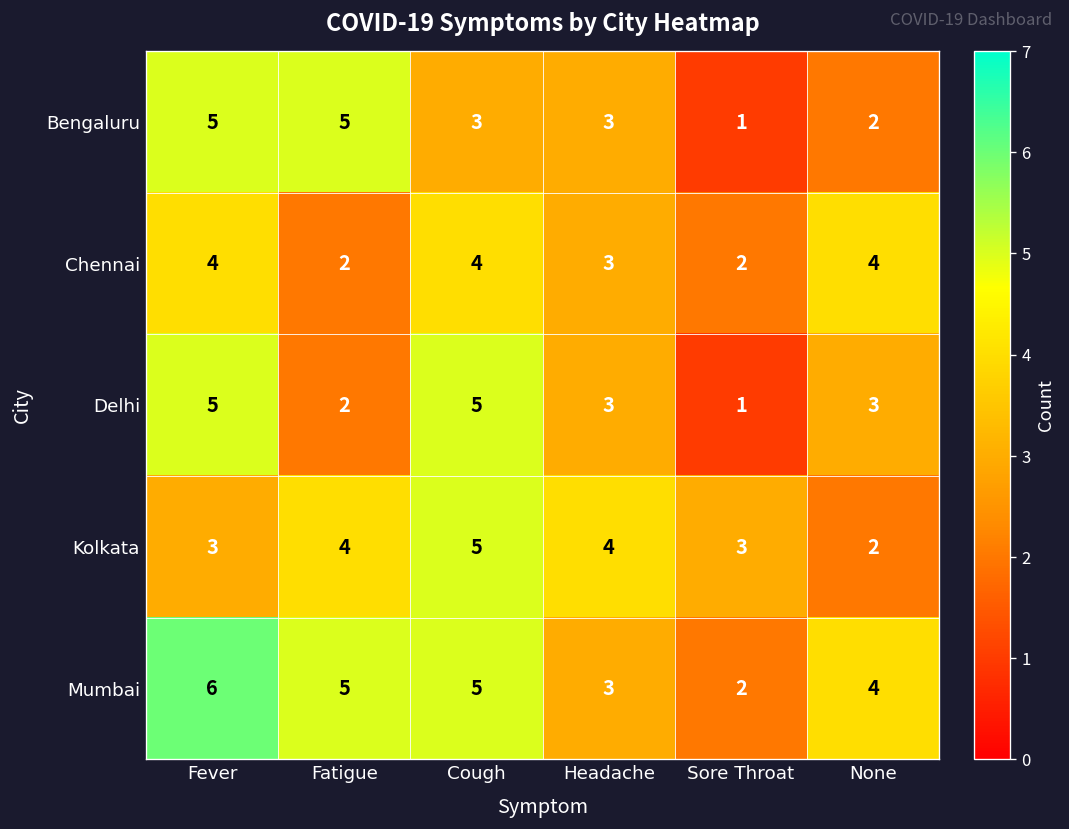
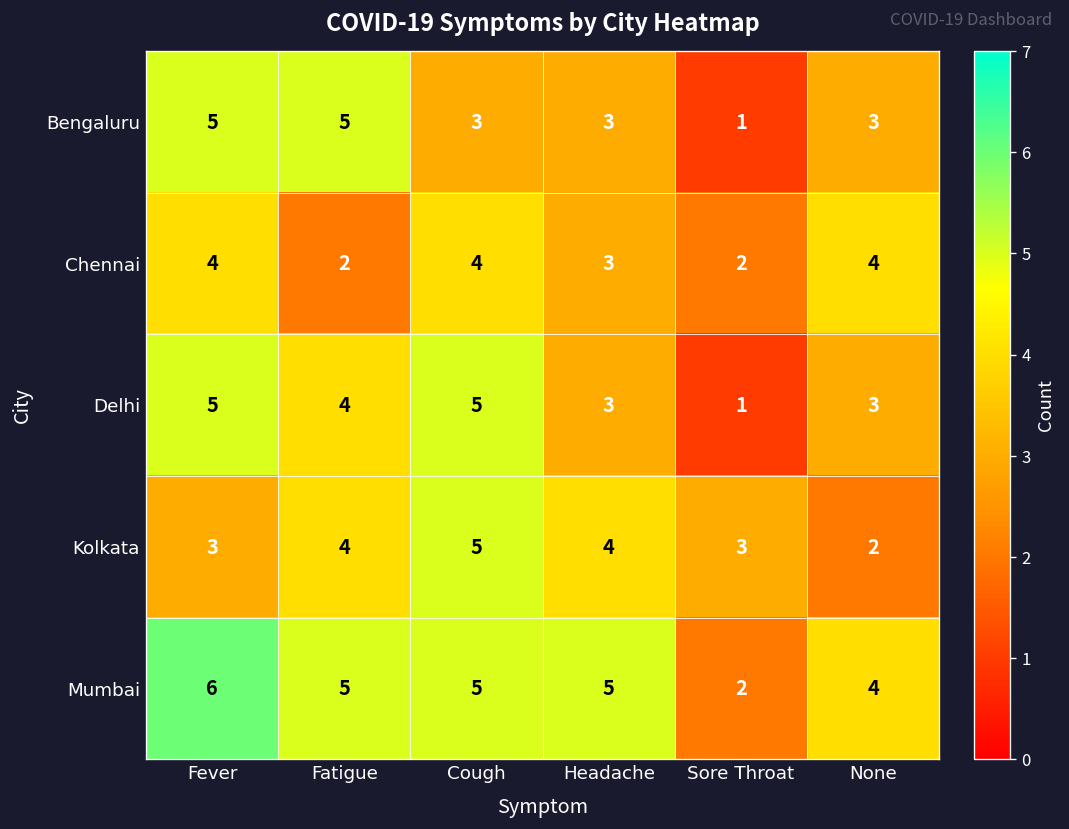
Bengaluru, None: 2 -> 3
Delhi, Fatigue: 2 -> 4
Mumbai, Headache: 3 -> 5
